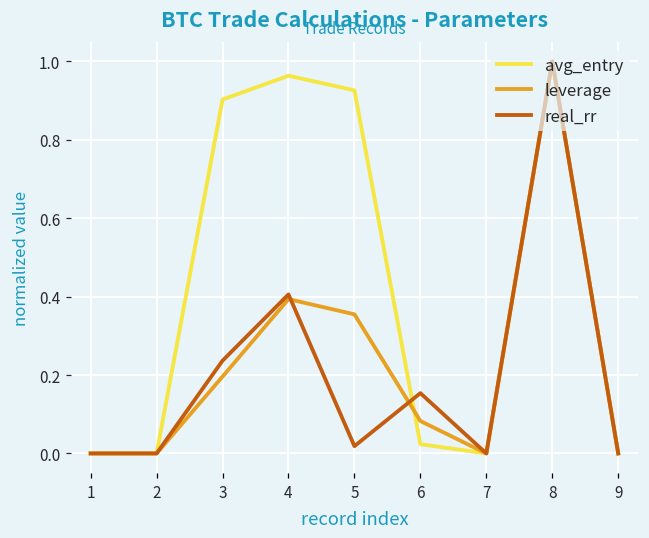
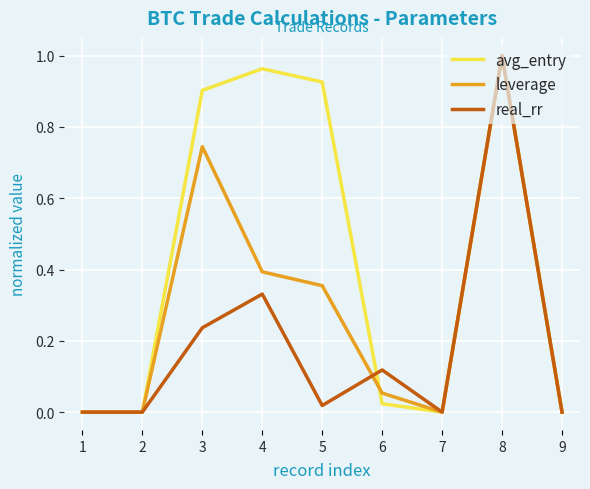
leverage, 3: 0.20 -> 0.74
real_rr, 4: 0.41 -> 0.33
leverage, 6: 0.08 -> 0.05
real_rr, 6: 0.15 -> 0.12
